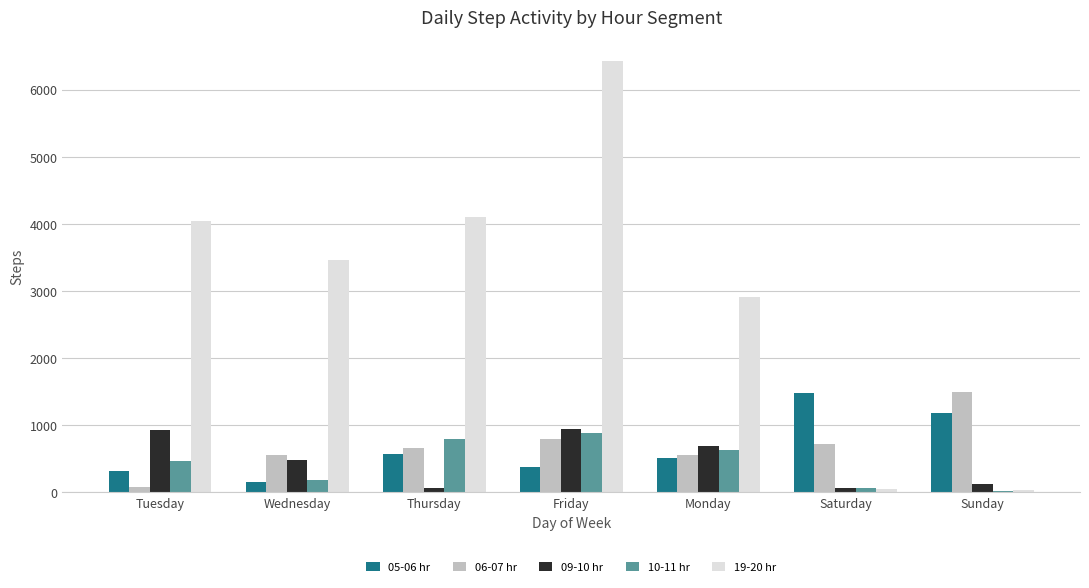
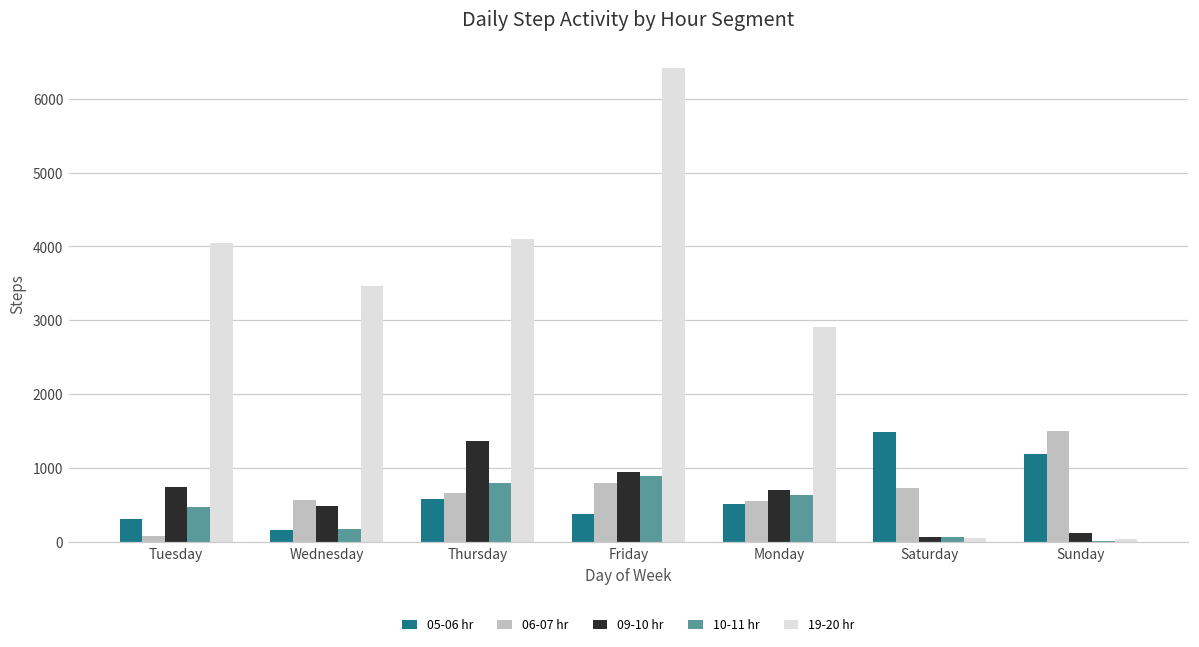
09-10 hr, Tuesday: 900 -> 700
09-10 hr, Thursday: 100 -> 1400
